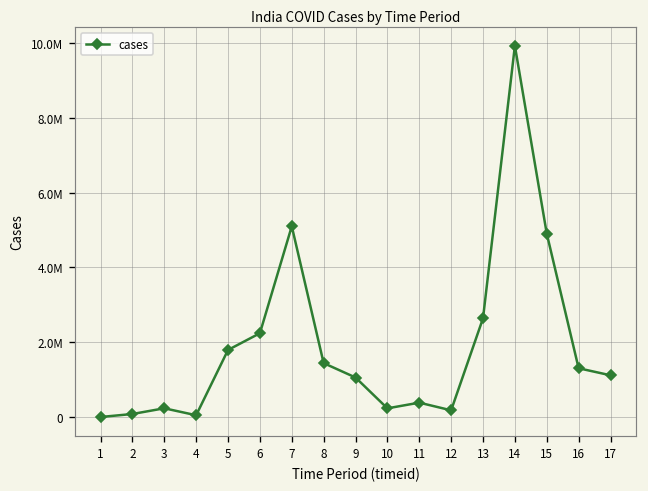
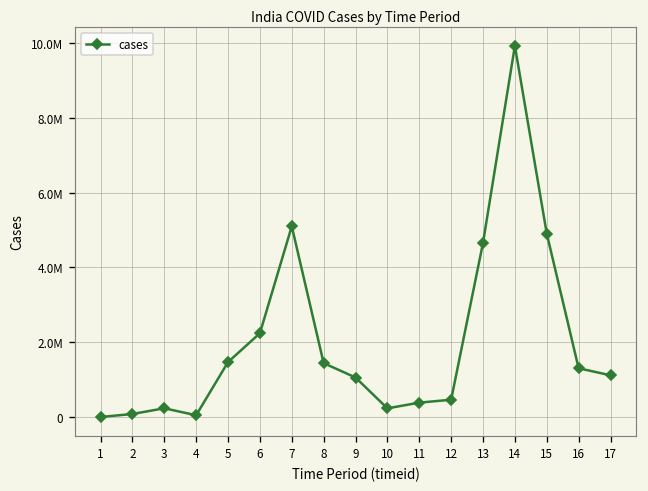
5: 1800000 -> 1500000
12: 200000 -> 500000
13: 2600000 -> 4700000
